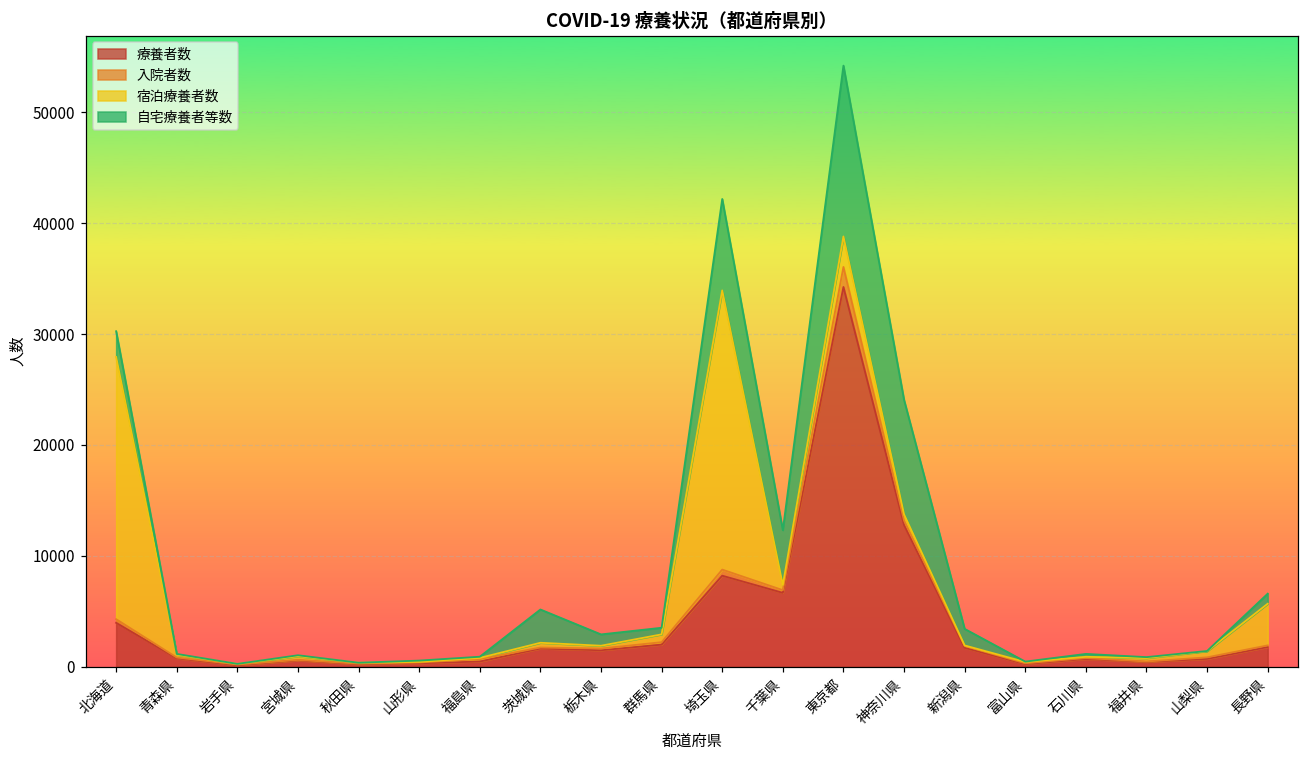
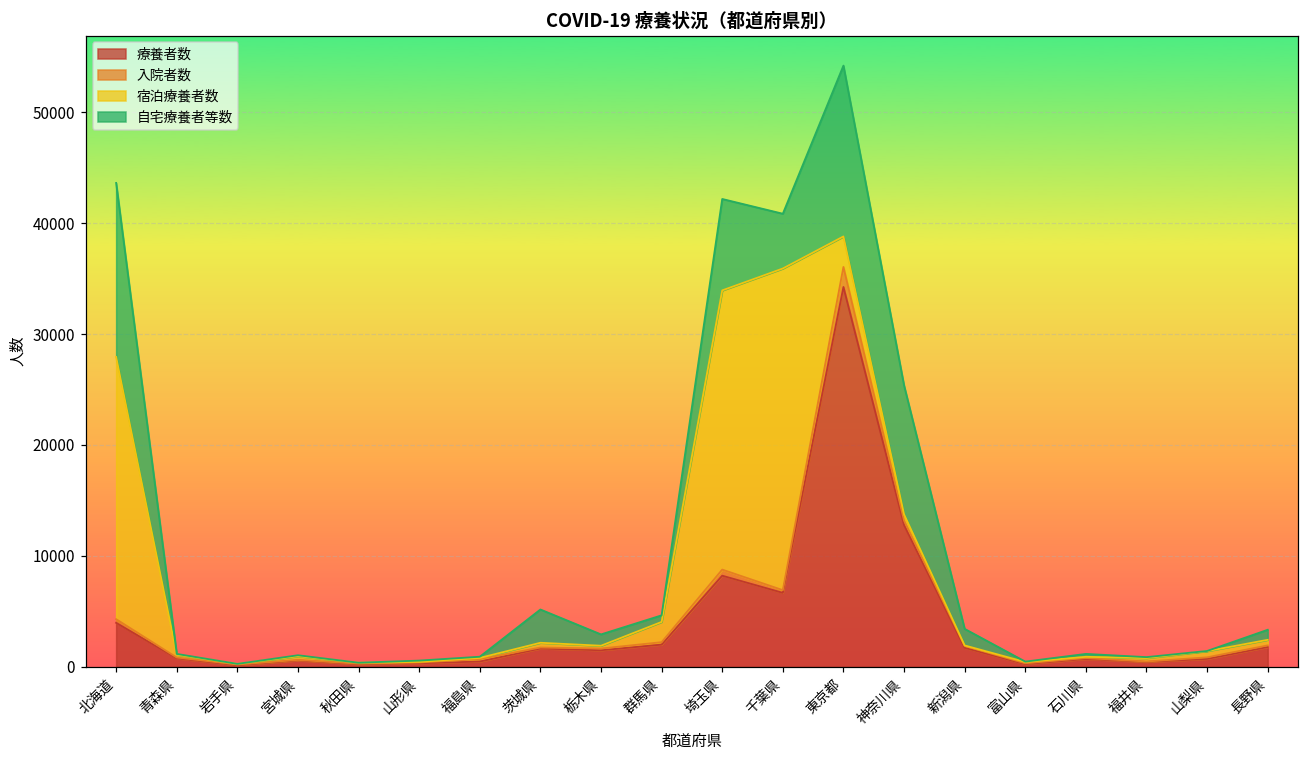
自宅療養者等数, 北海道: 2300 -> 15700
宿泊療養者数, 群馬県: 700 -> 1800
宿泊療養者数, 千葉県: 500 -> 29000
自宅療養者等数, 神奈川県: 10300 -> 11600
宿泊療養者数, 長野県: 3800 -> 500
